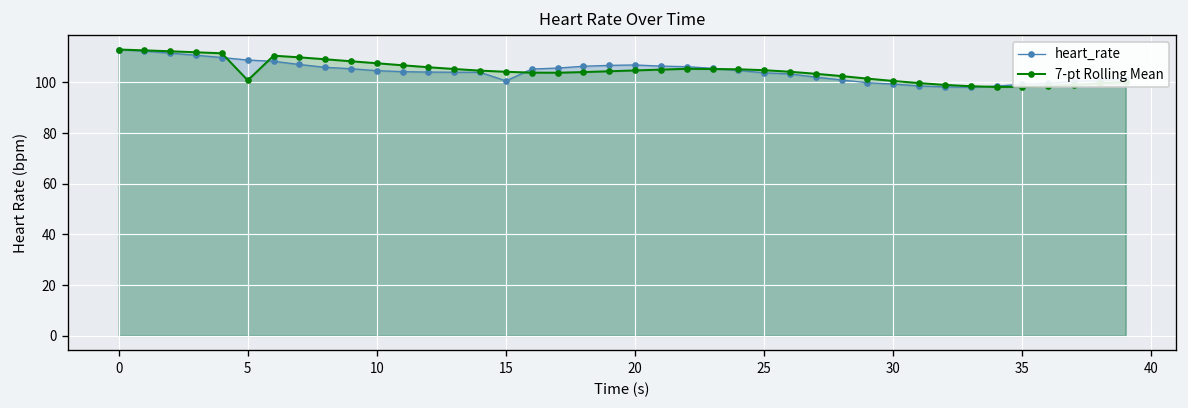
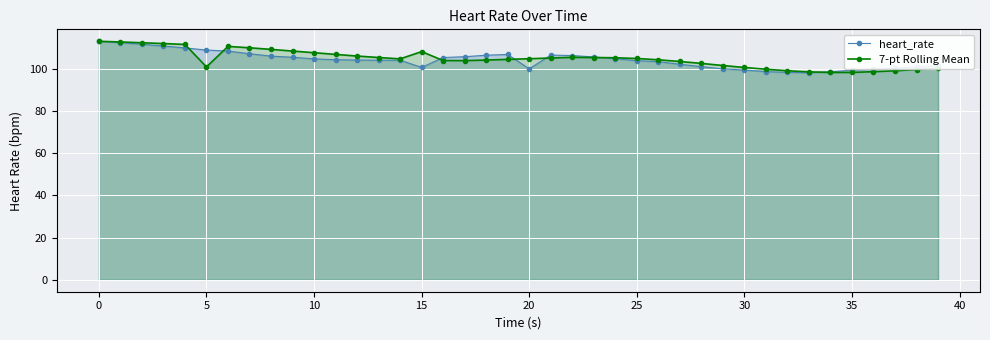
7-pt Rolling Mean, 15: 104 -> 108
heart_rate, 20: 107 -> 100
